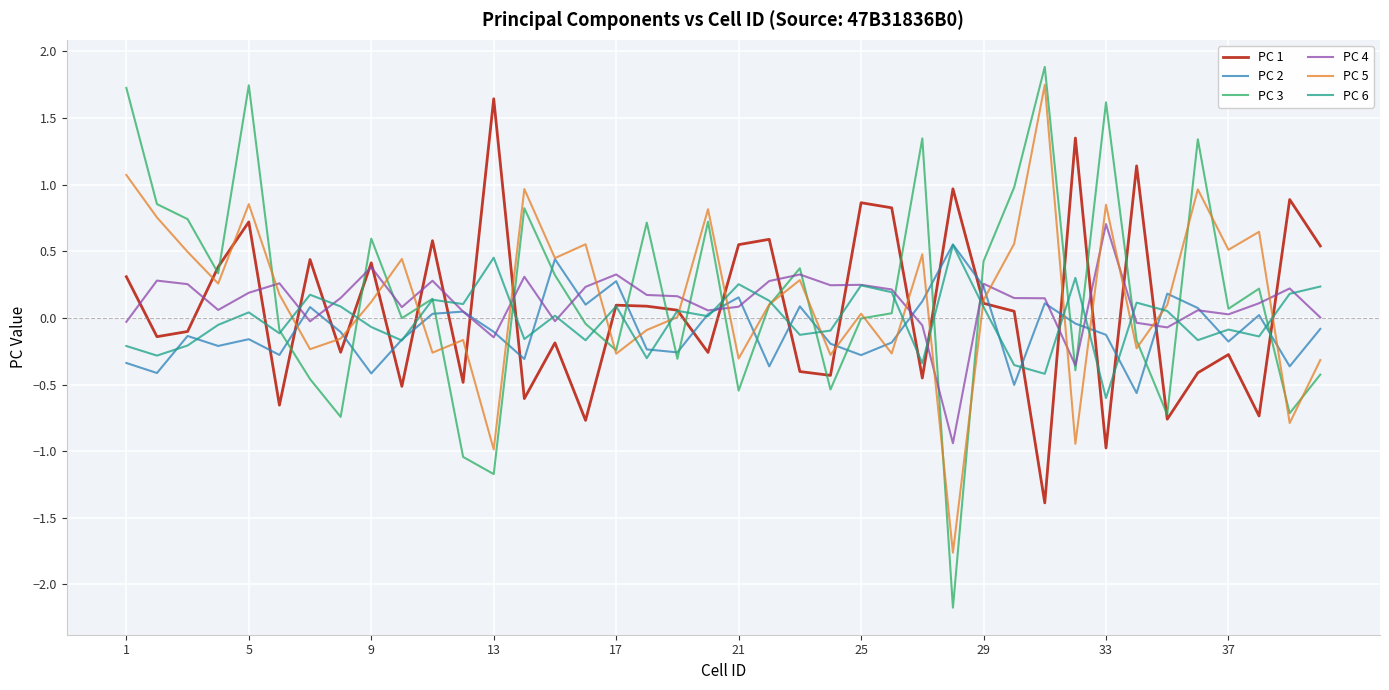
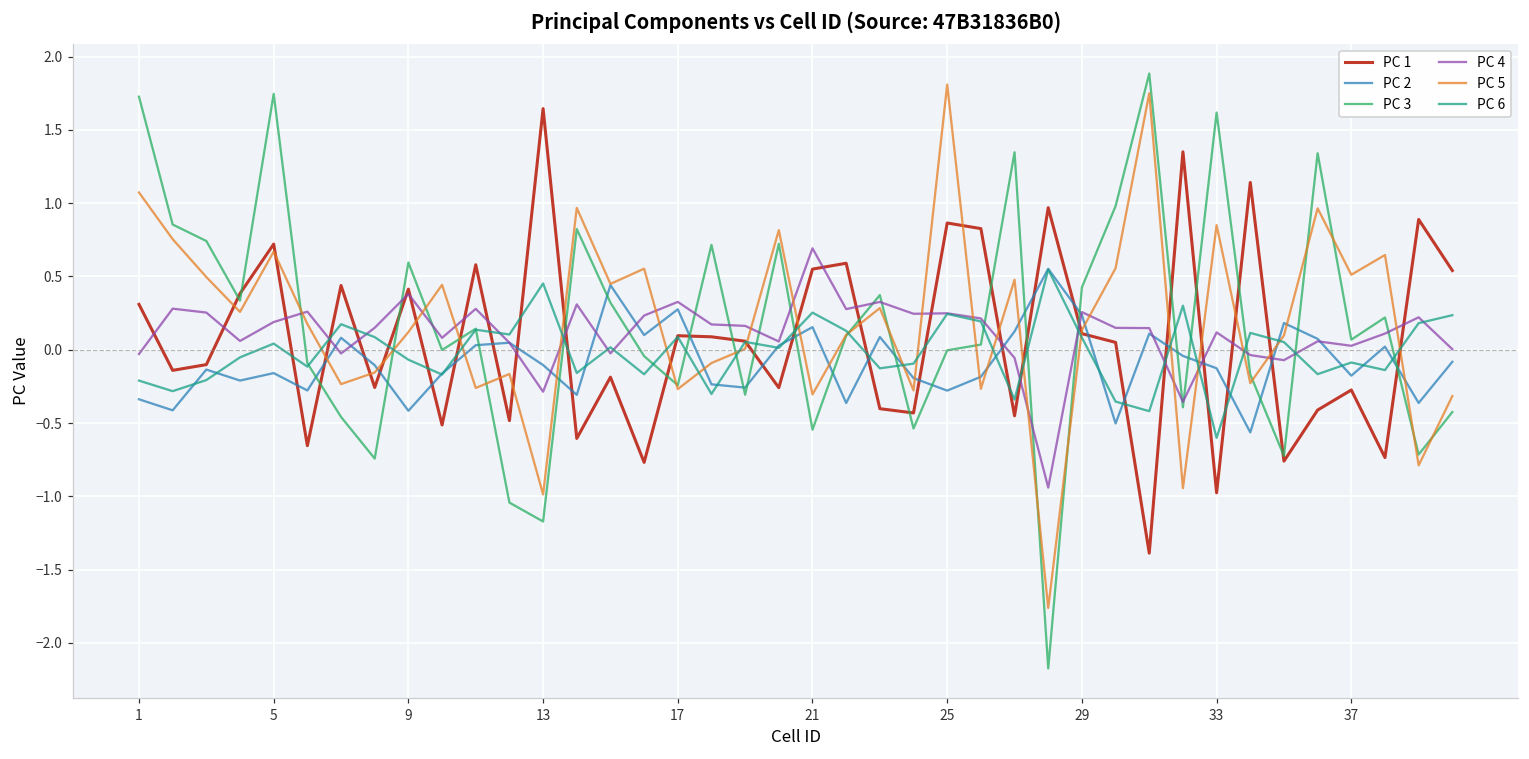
PC 5, 5: 0.85 -> 0.67
PC 4, 13: -0.15 -> -0.29
PC 4, 21: 0.08 -> 0.69
PC 5, 25: 0.03 -> 1.81
PC 4, 33: 0.70 -> 0.12
